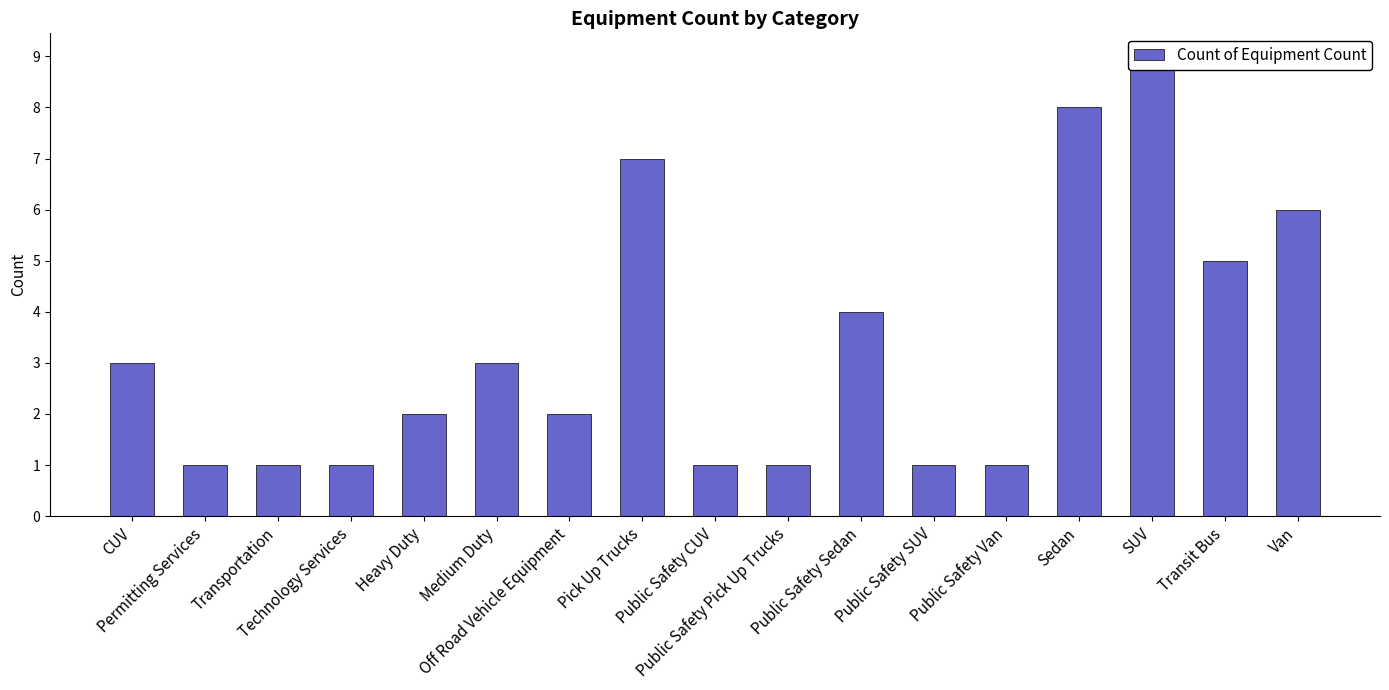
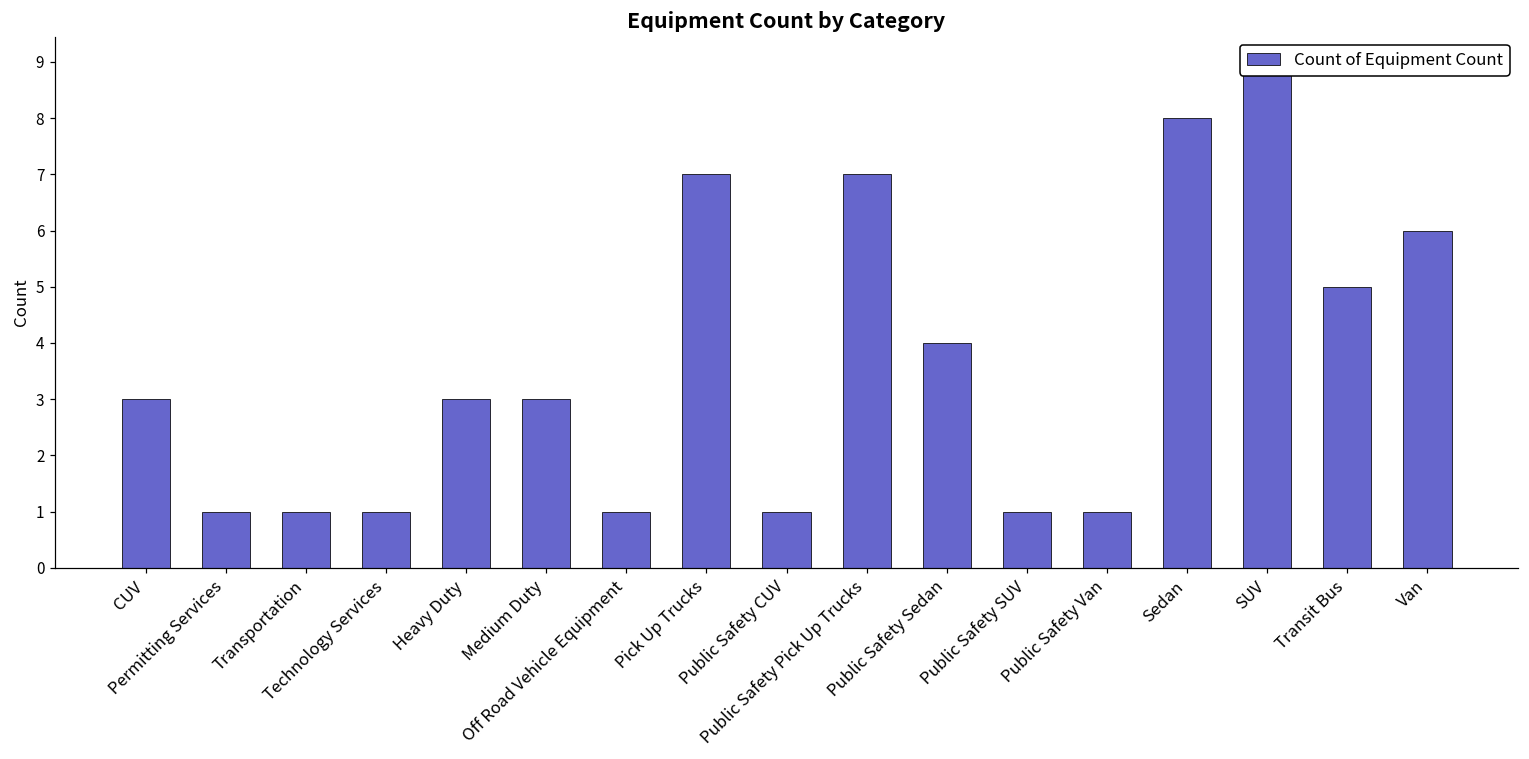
Heavy Duty: 2 -> 3
Off Road Vehicle Equipment: 2 -> 1
Public Safety Pick Up Trucks: 1 -> 7
